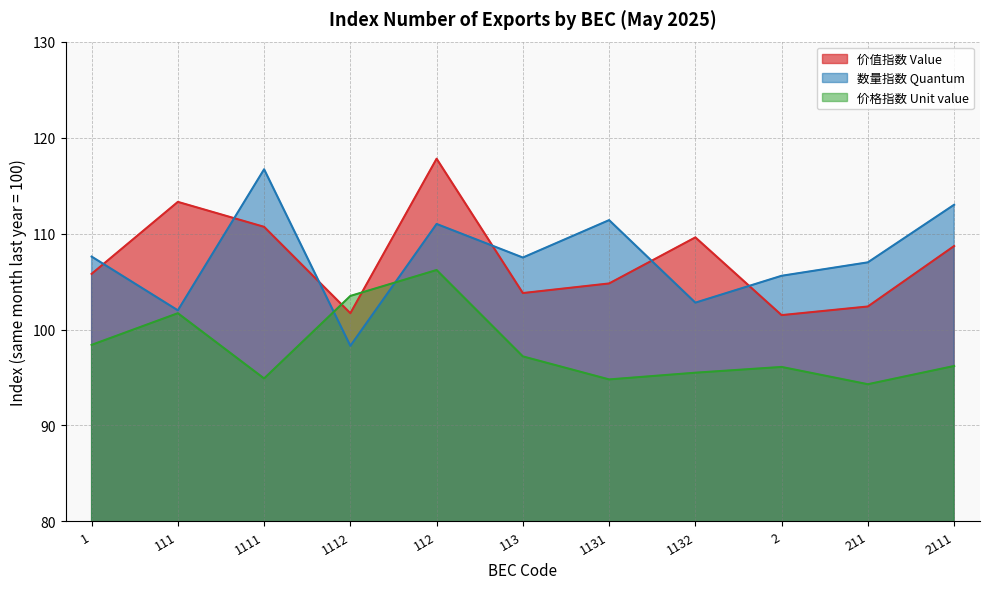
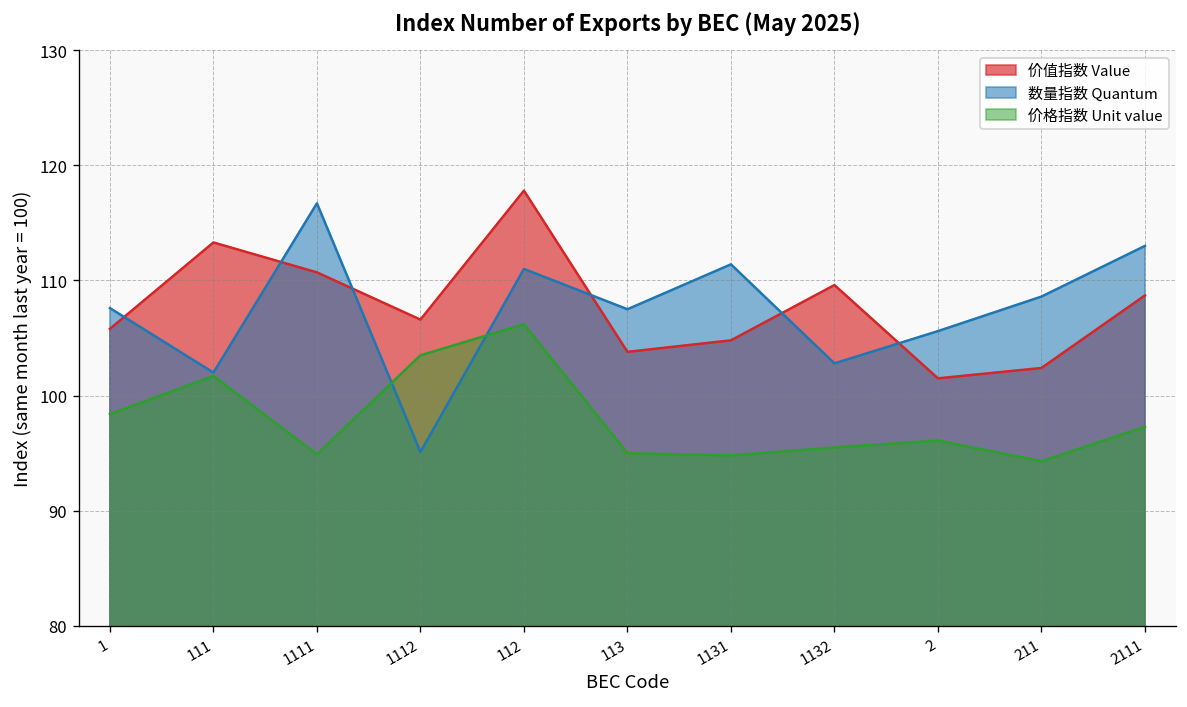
价值指数 Value, 1112: 102 -> 107
数量指数 Quantum, 1112: 98 -> 95
价格指数 Unit value, 113: 97 -> 95
数量指数 Quantum, 211: 107 -> 109
价格指数 Unit value, 2111: 96 -> 97
